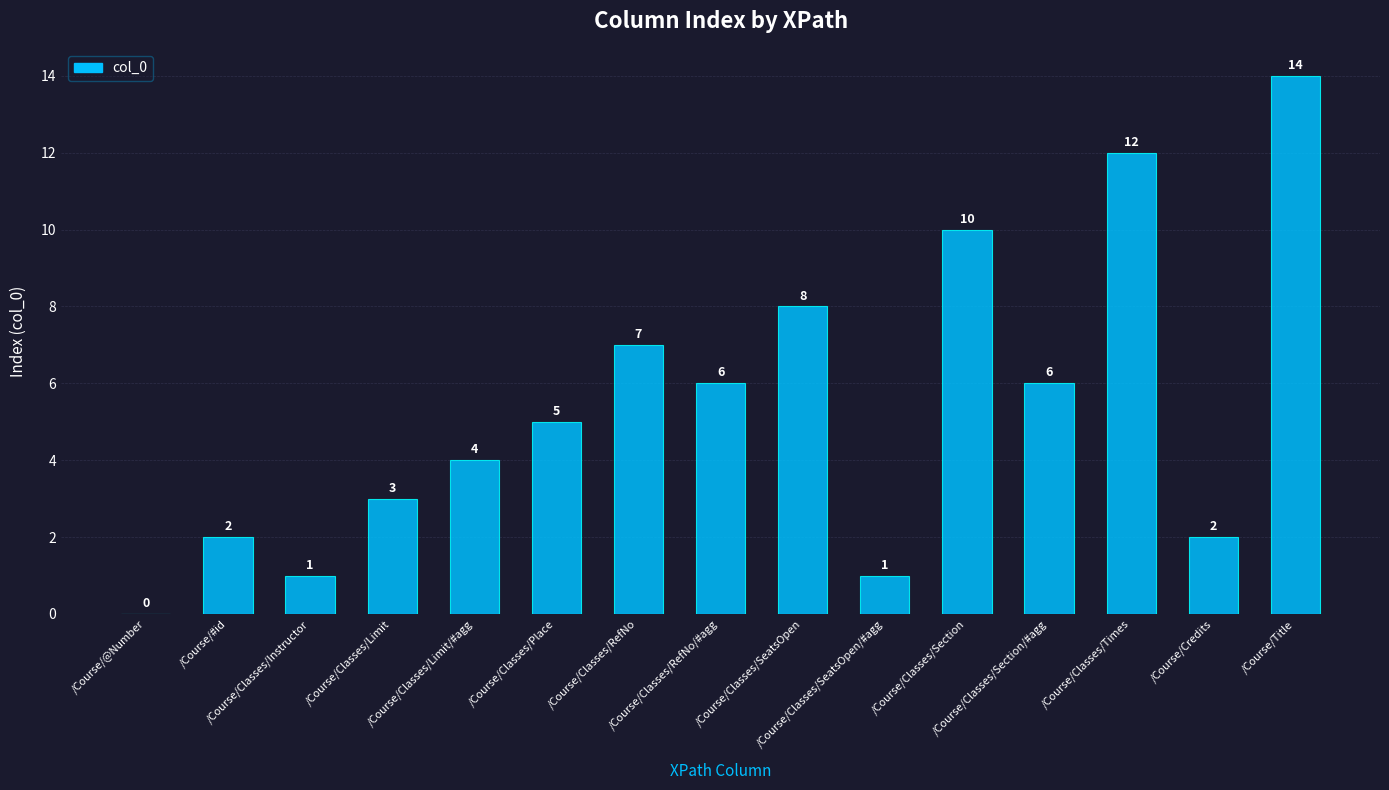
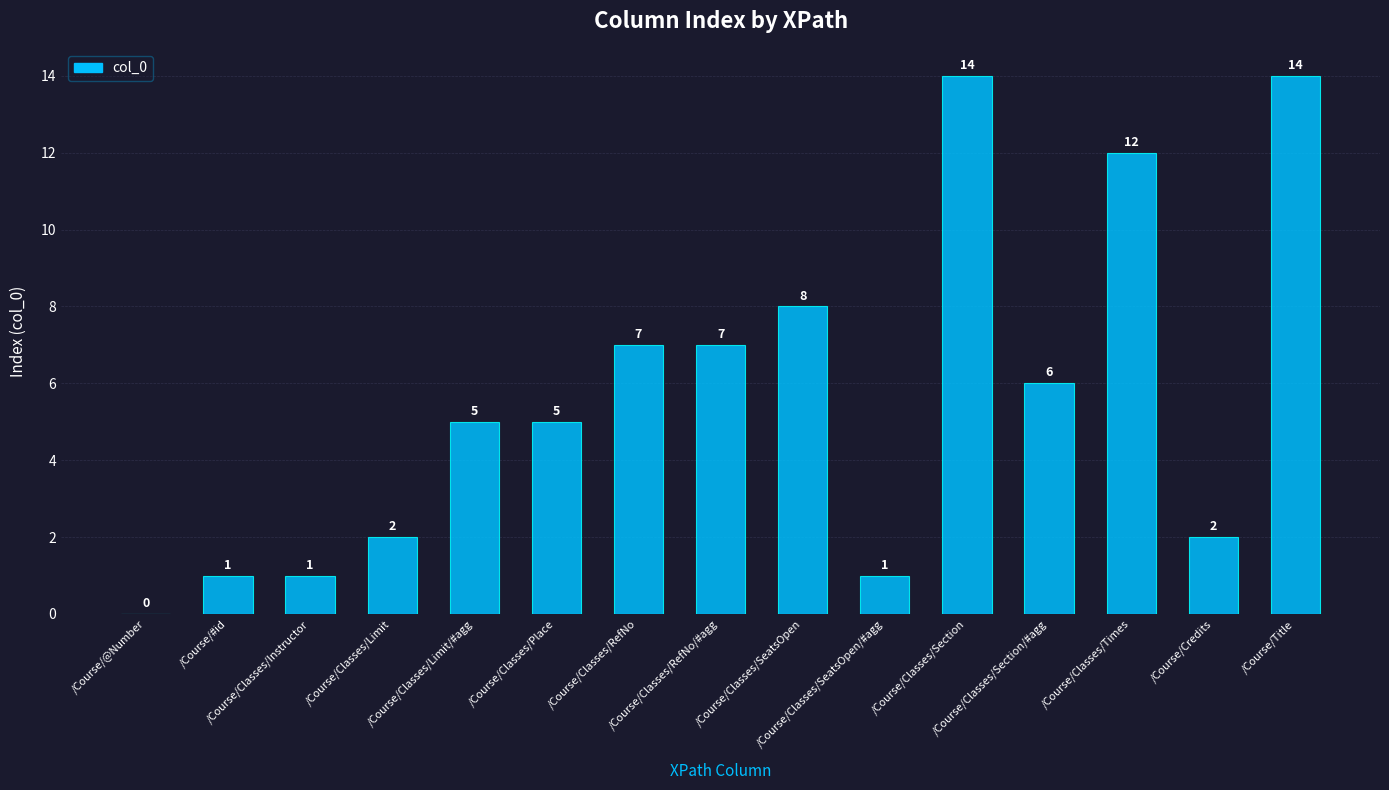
/Course/#id: 2 -> 1
/Course/Classes/Limit: 3 -> 2
/Course/Classes/Limit/#agg: 4 -> 5
/Course/Classes/RefNo/#agg: 6 -> 7
/Course/Classes/Section: 10 -> 14
